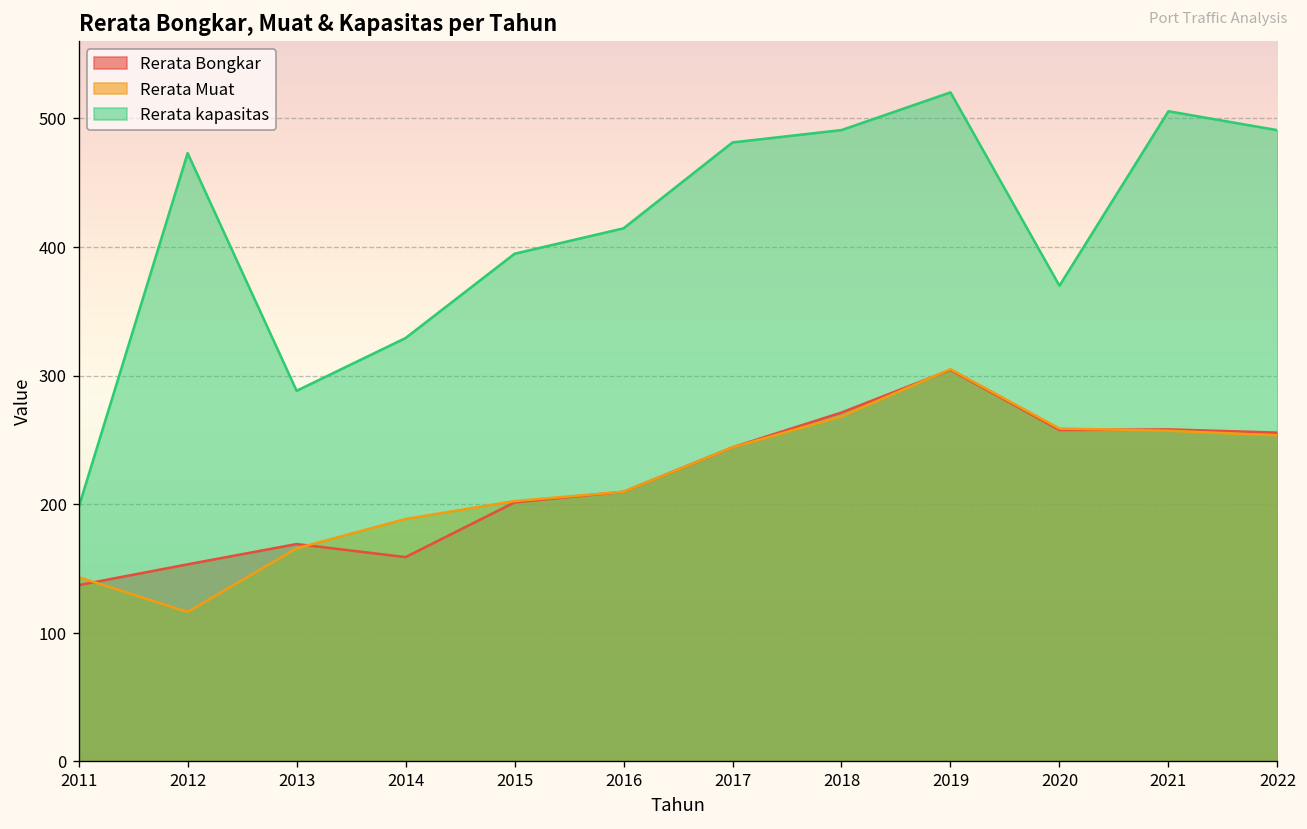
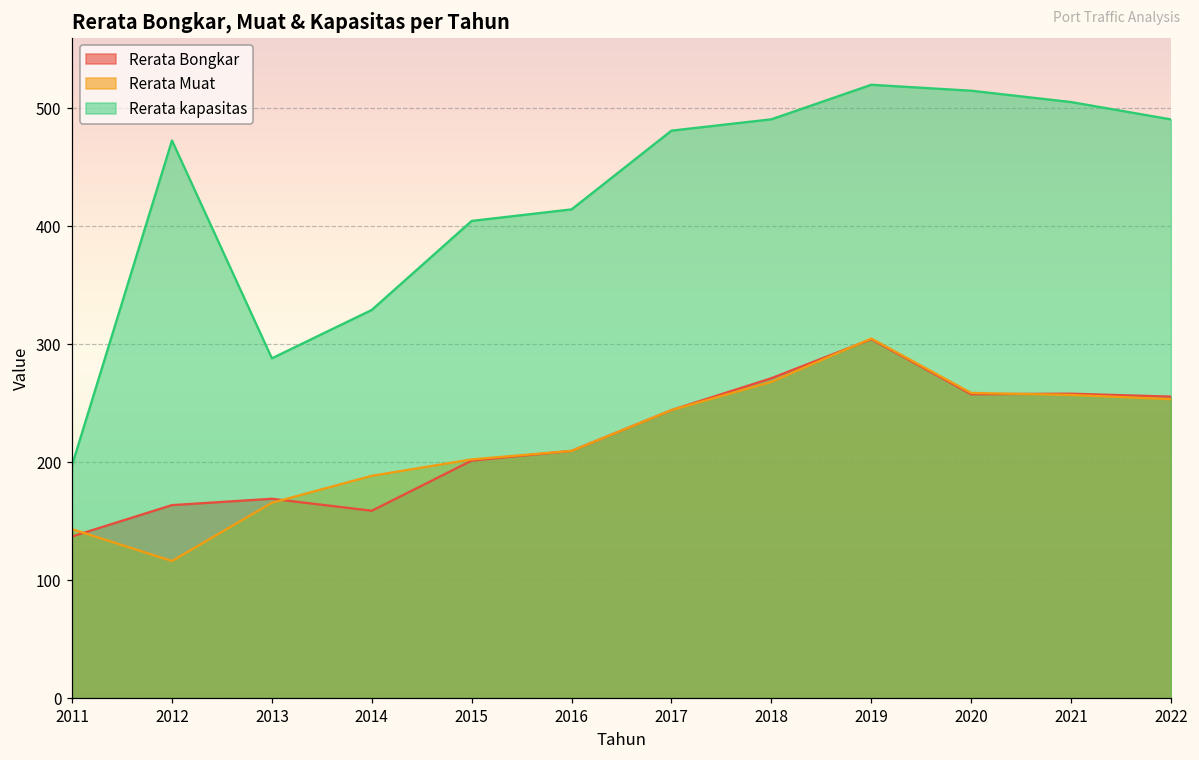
Rerata Bongkar, 2012: 153 -> 164
Rerata kapasitas, 2015: 395 -> 405
Rerata kapasitas, 2020: 370 -> 515
